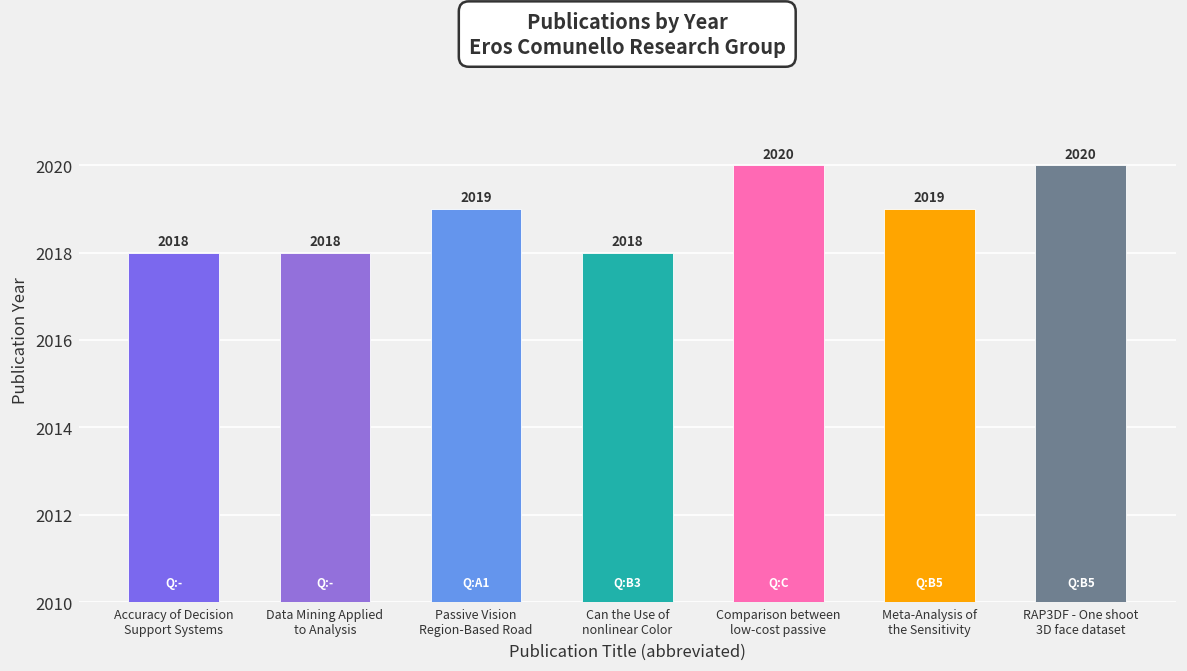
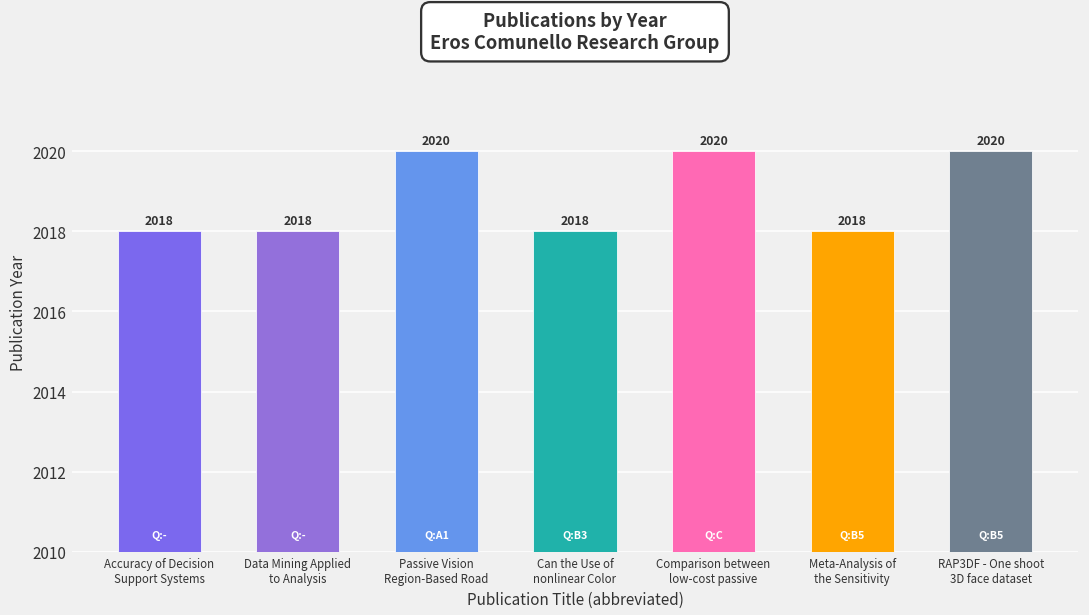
Passive Vision Region-Based Road: 2019 -> 2020
Meta-Analysis of the Sensitivity: 2019 -> 2018
